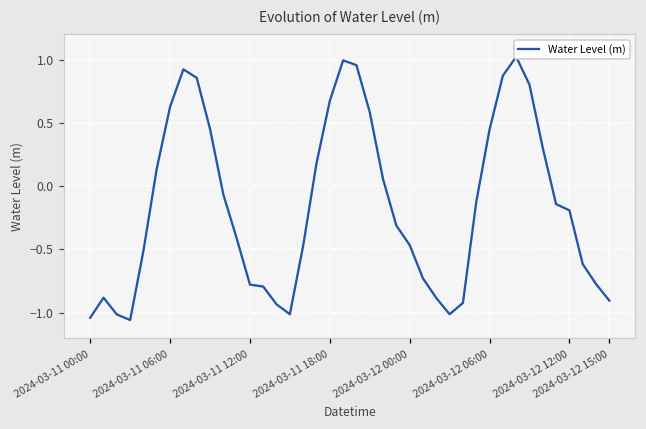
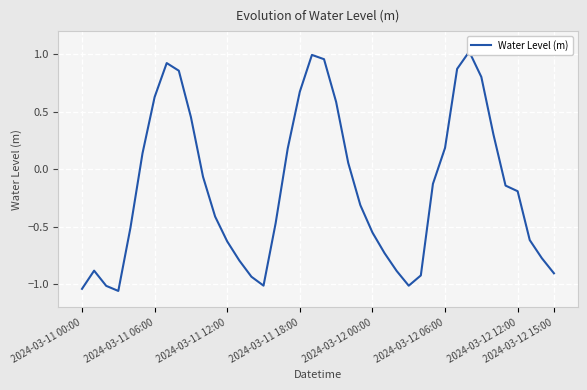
2024-03-11 12:00: -0.78 -> -0.63
2024-03-12 00:00: -0.46 -> -0.55
2024-03-12 06:00: 0.45 -> 0.19
